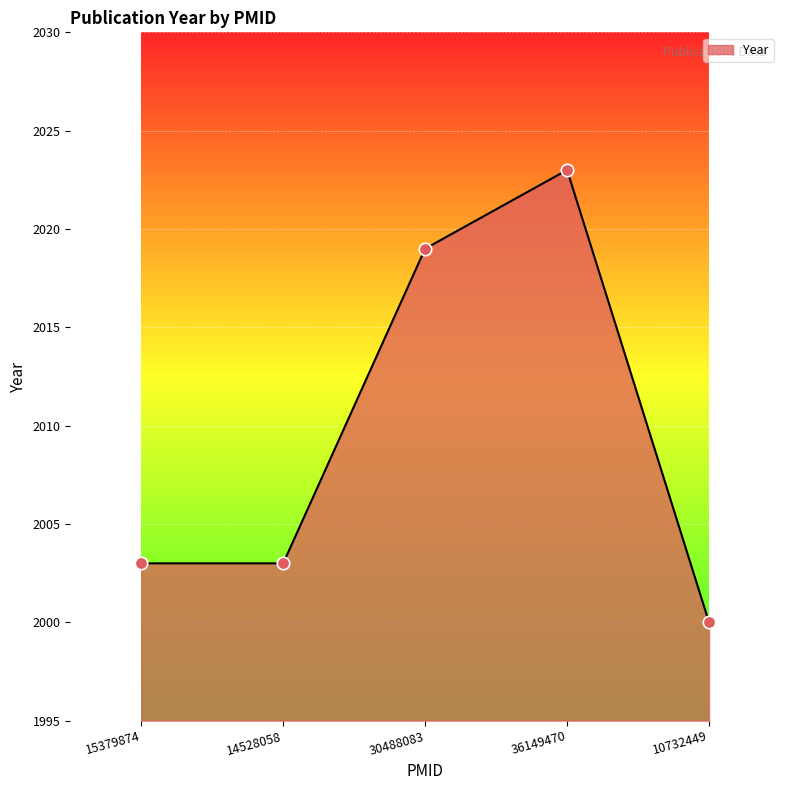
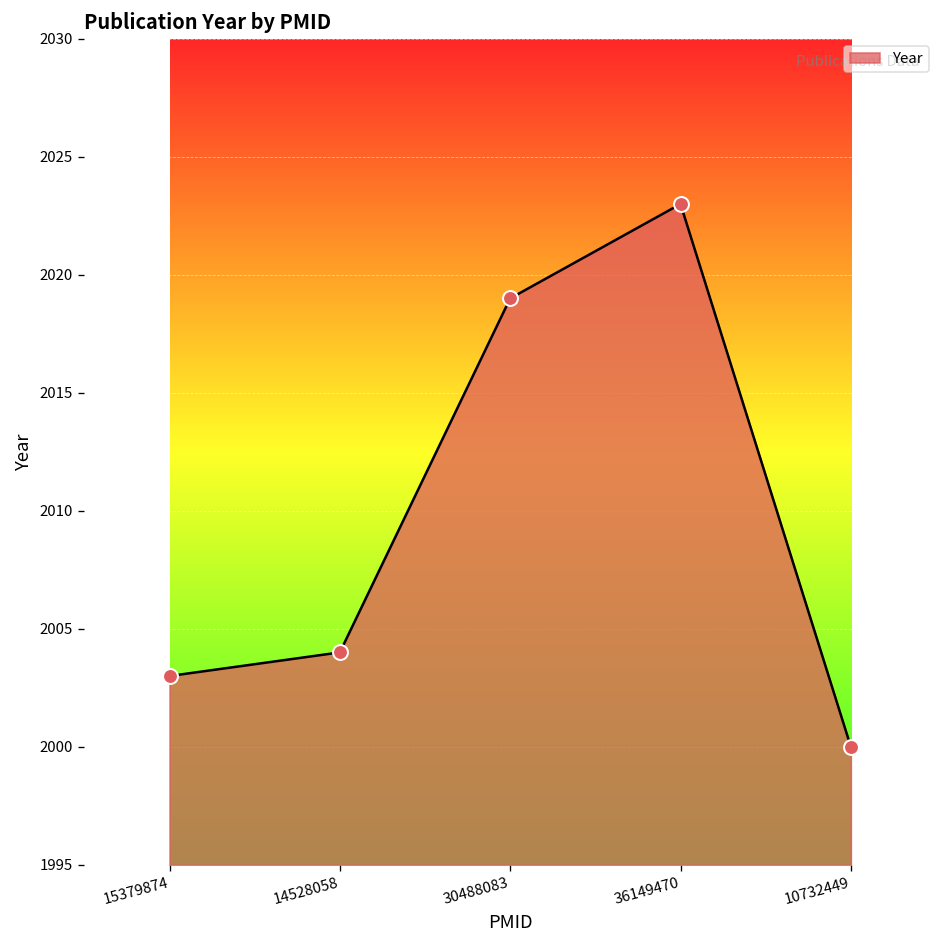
14528058: 2003 -> 2004
